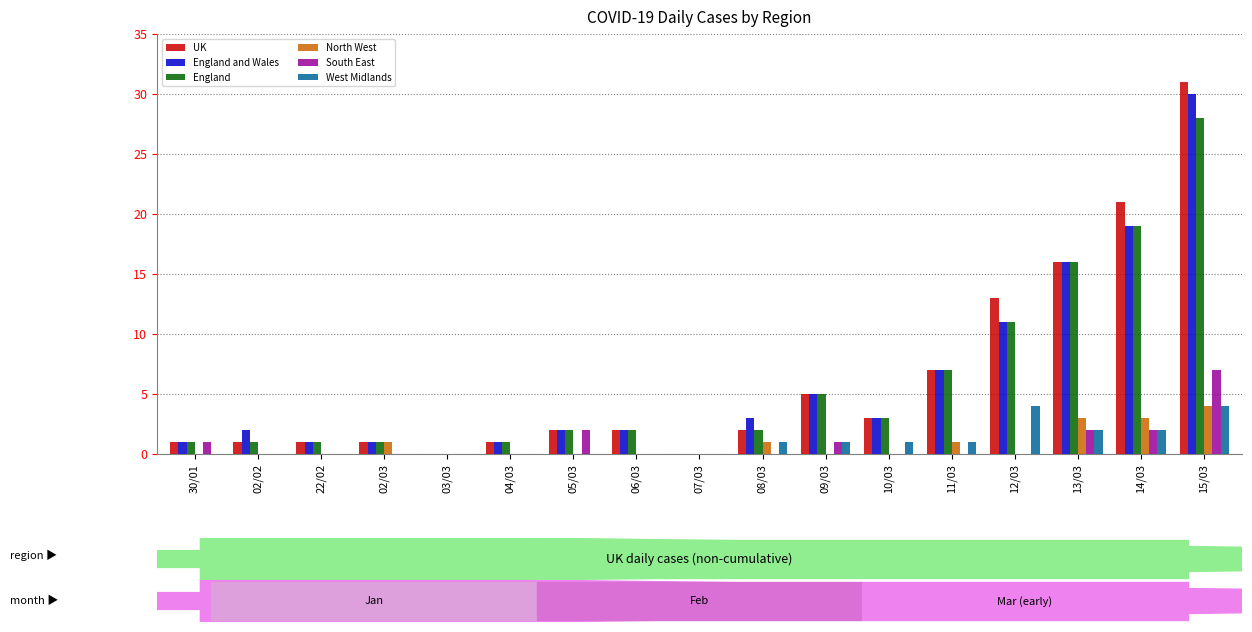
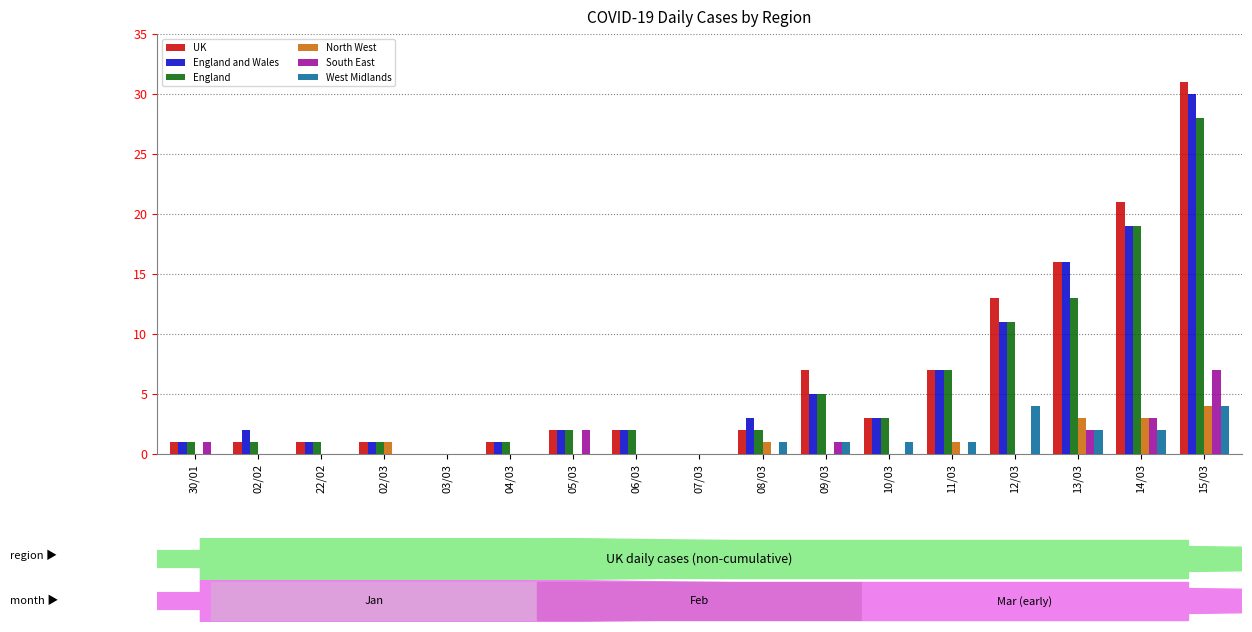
UK, 09/03: 5 -> 7
England, 13/03: 16 -> 13
South East, 14/03: 2 -> 3
